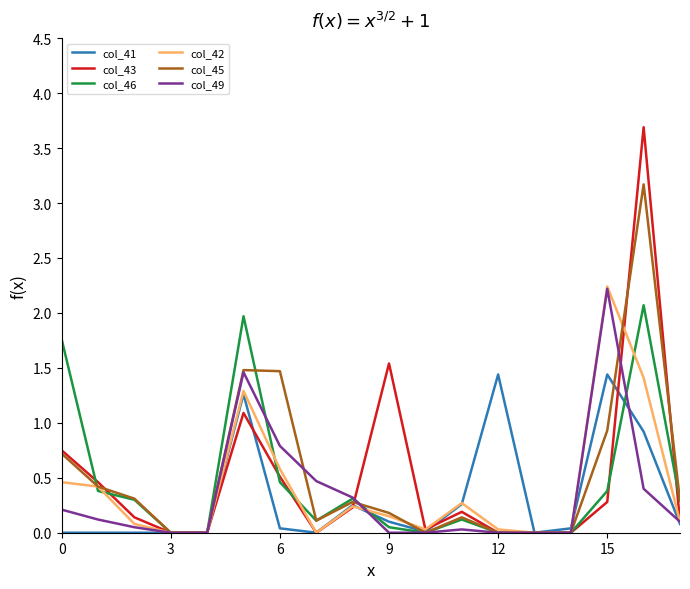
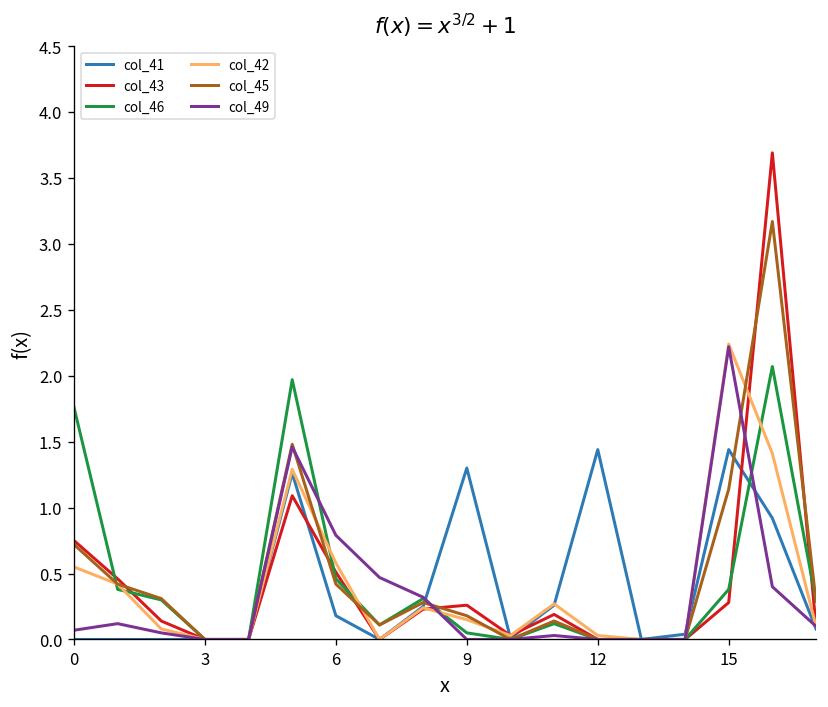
col_42, 0: 0.46 -> 0.55
col_49, 0: 0.21 -> 0.07
col_41, 6: 0.04 -> 0.18
col_45, 6: 1.47 -> 0.42
col_41, 9: 0.1 -> 1.3
col_43, 9: 1.54 -> 0.26
col_45, 15: 0.93 -> 1.14
